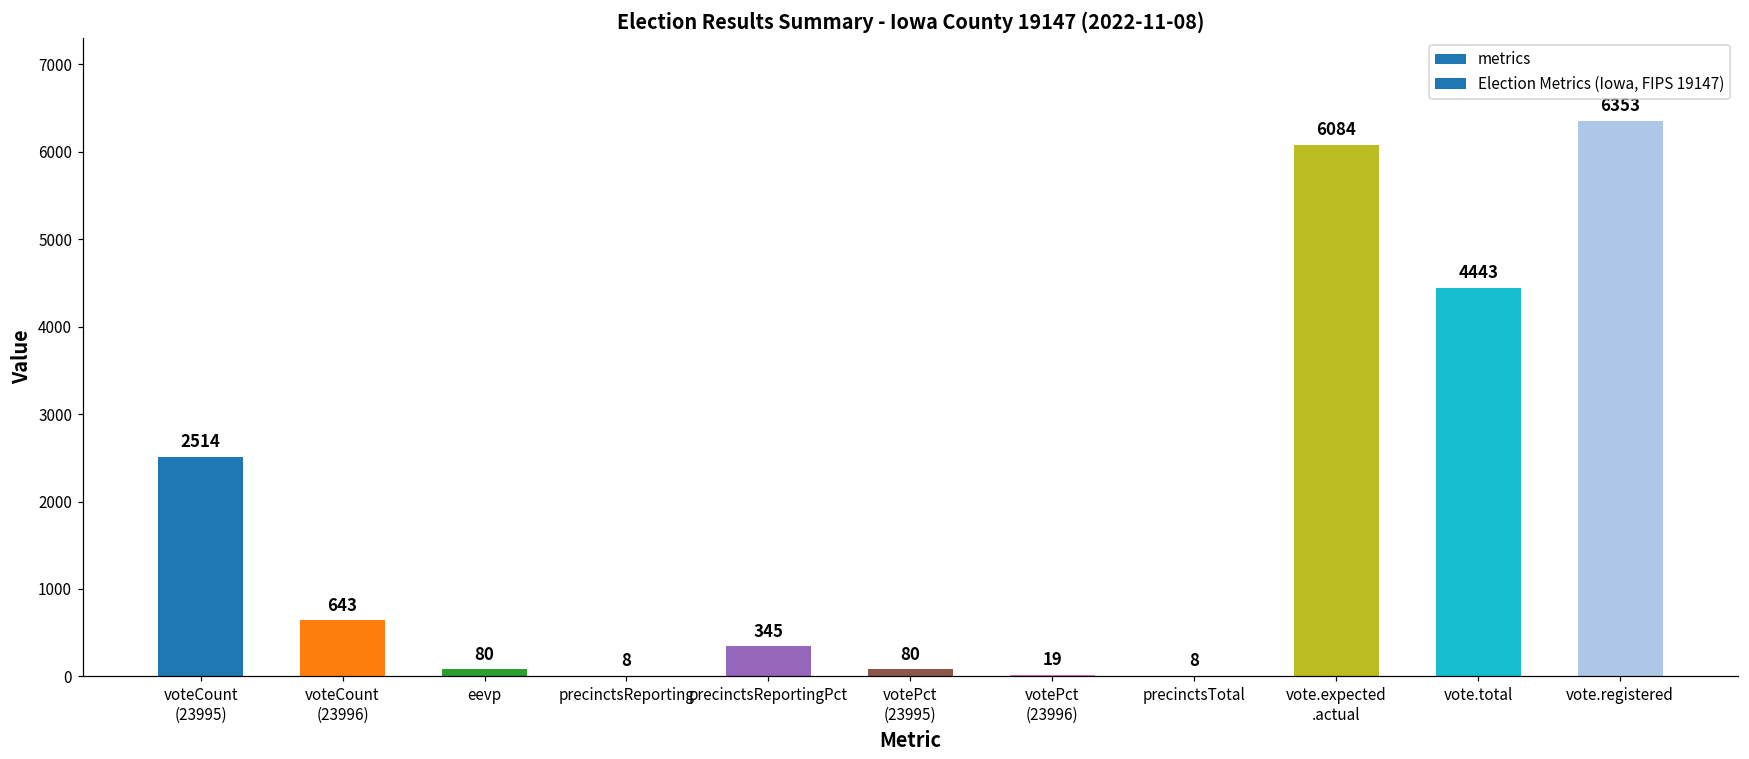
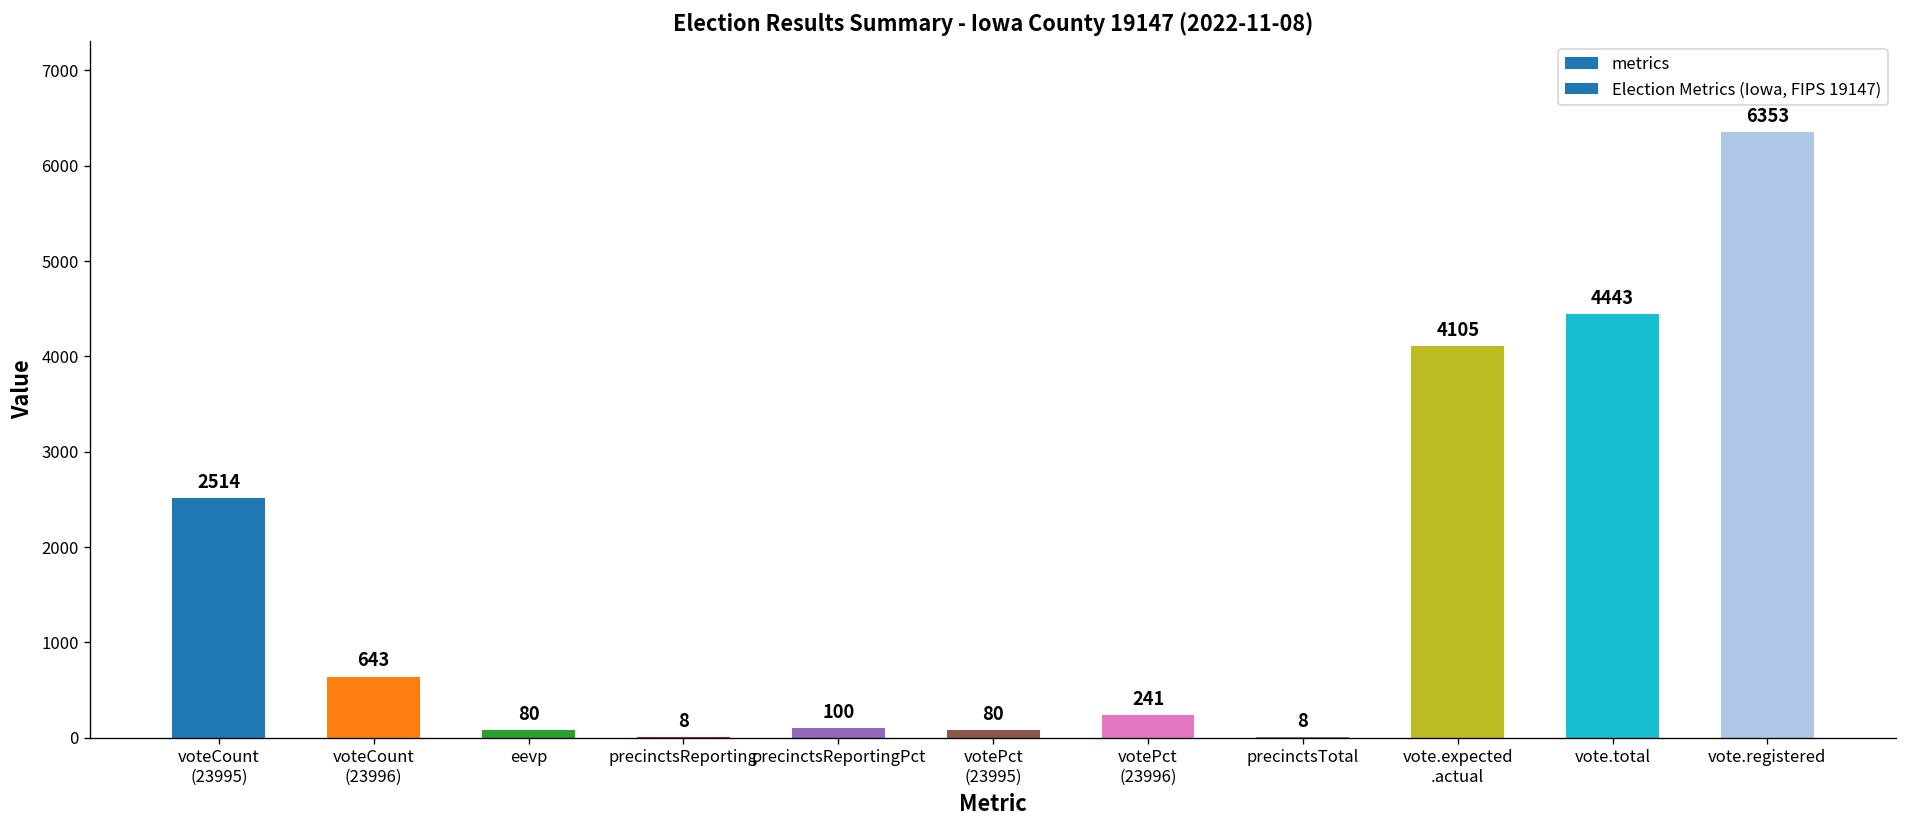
precinctsReportingPct: 345 -> 100
votePct (23996): 19 -> 241
vote.expected .actual: 6084 -> 4105
